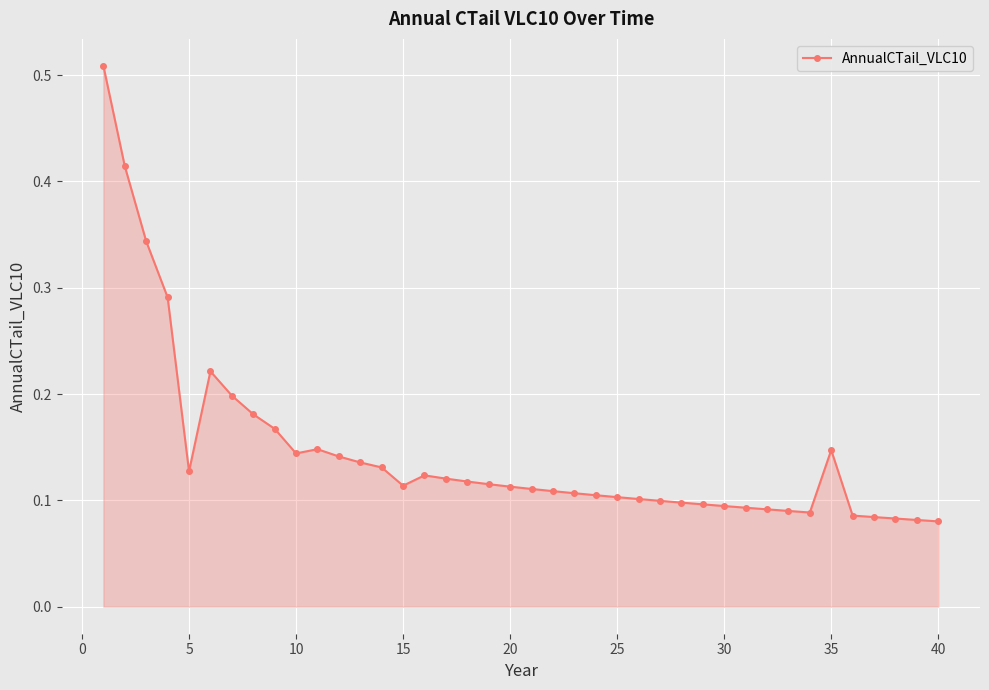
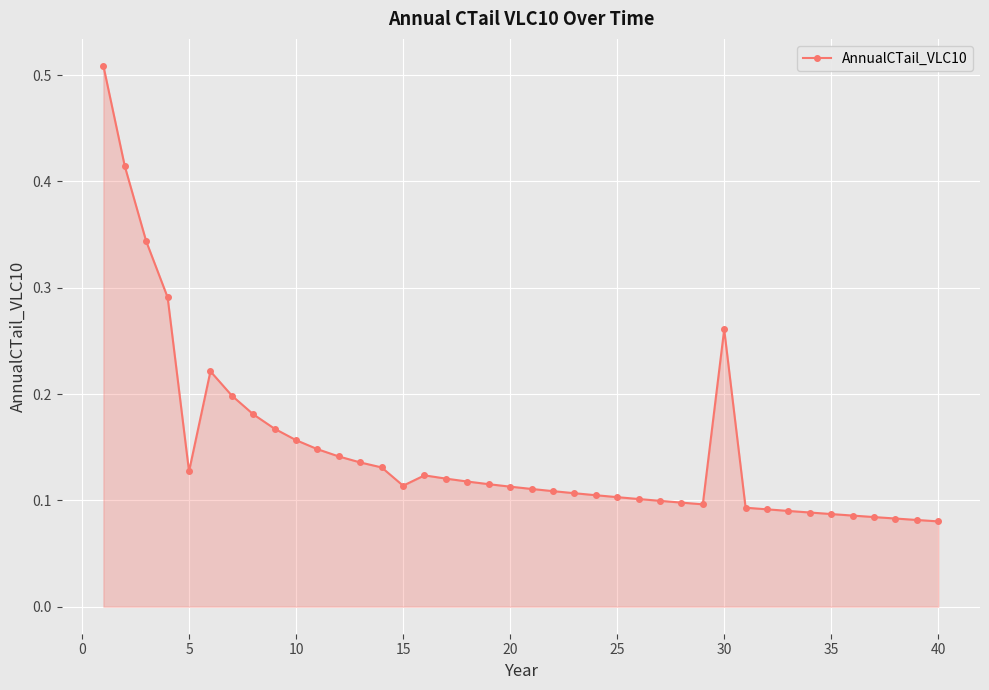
10: 0.144 -> 0.157
30: 0.095 -> 0.261
35: 0.147 -> 0.087
